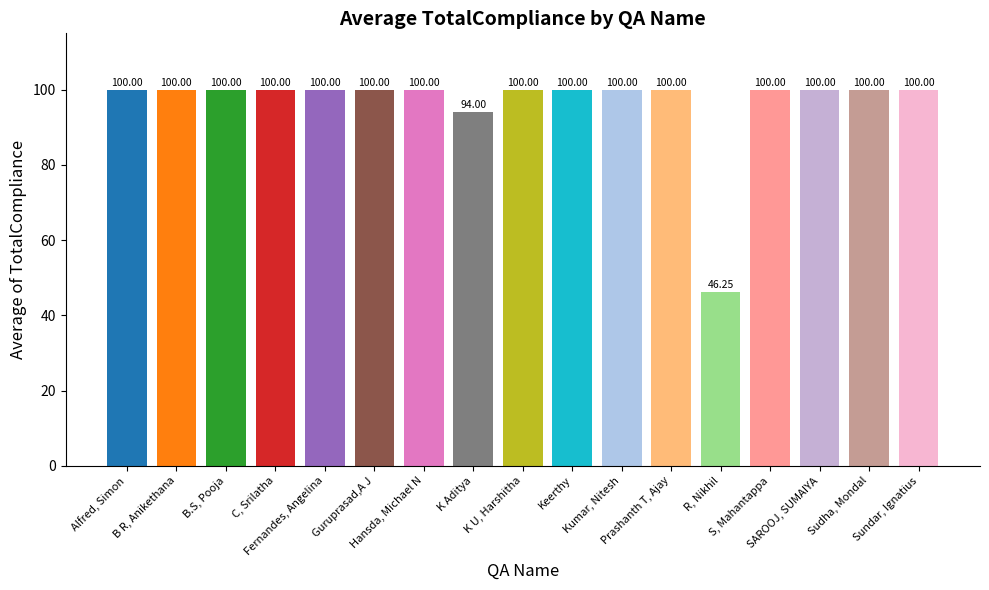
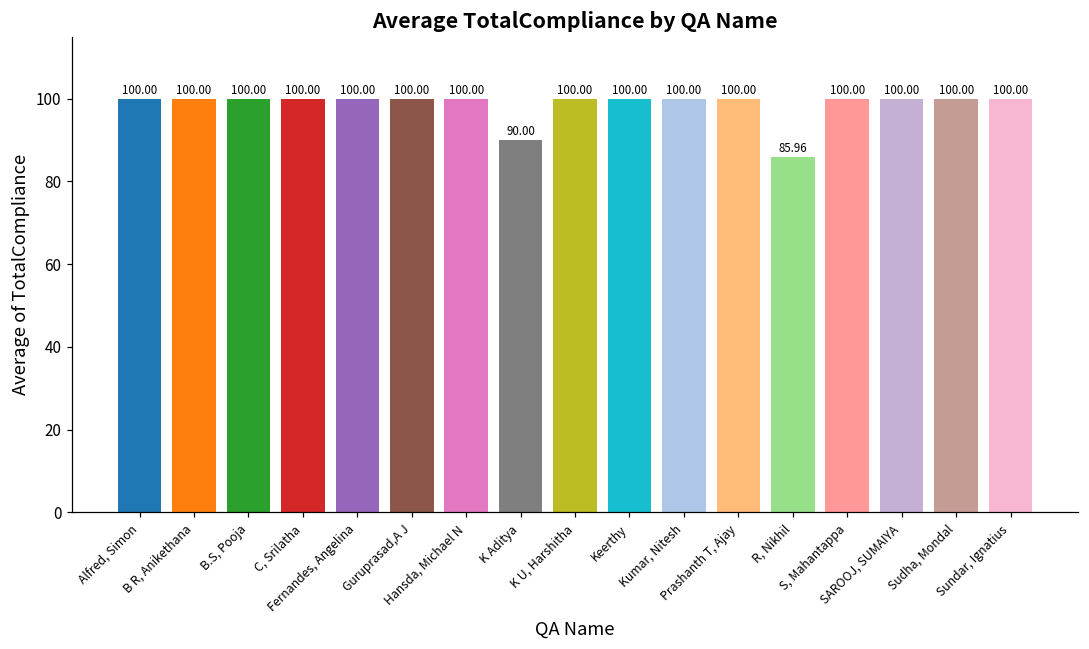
K Aditya: 94.00 -> 90.00
R, Nikhil: 46.25 -> 85.96
